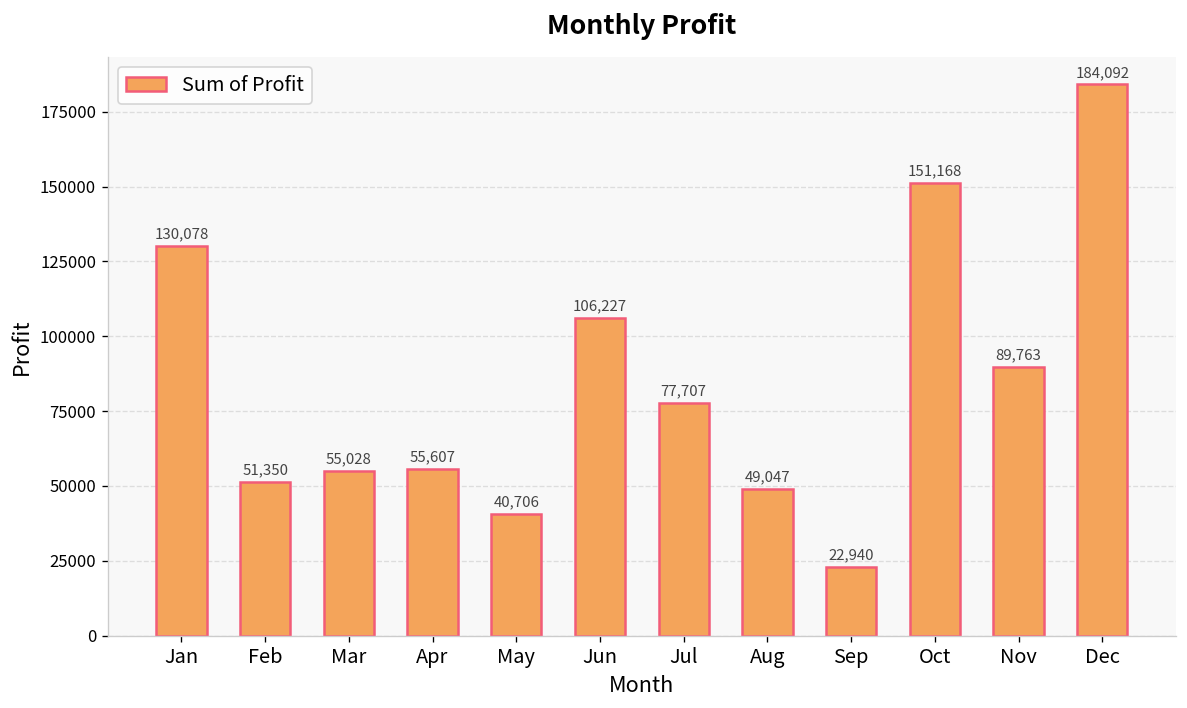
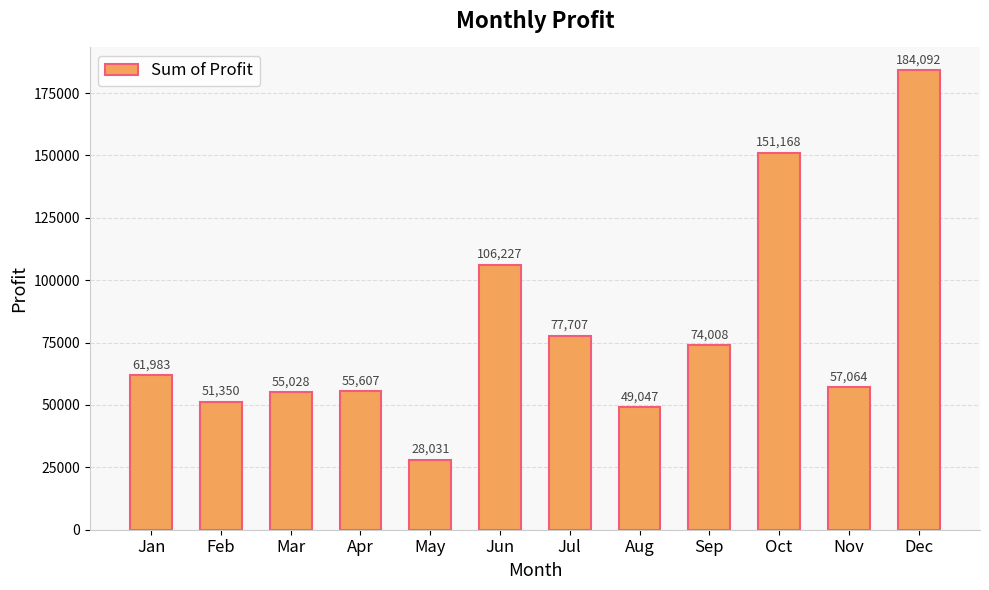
Jan: 130,078 -> 61,983
May: 40,706 -> 28,031
Sep: 22,940 -> 74,008
Nov: 89,763 -> 57,064
